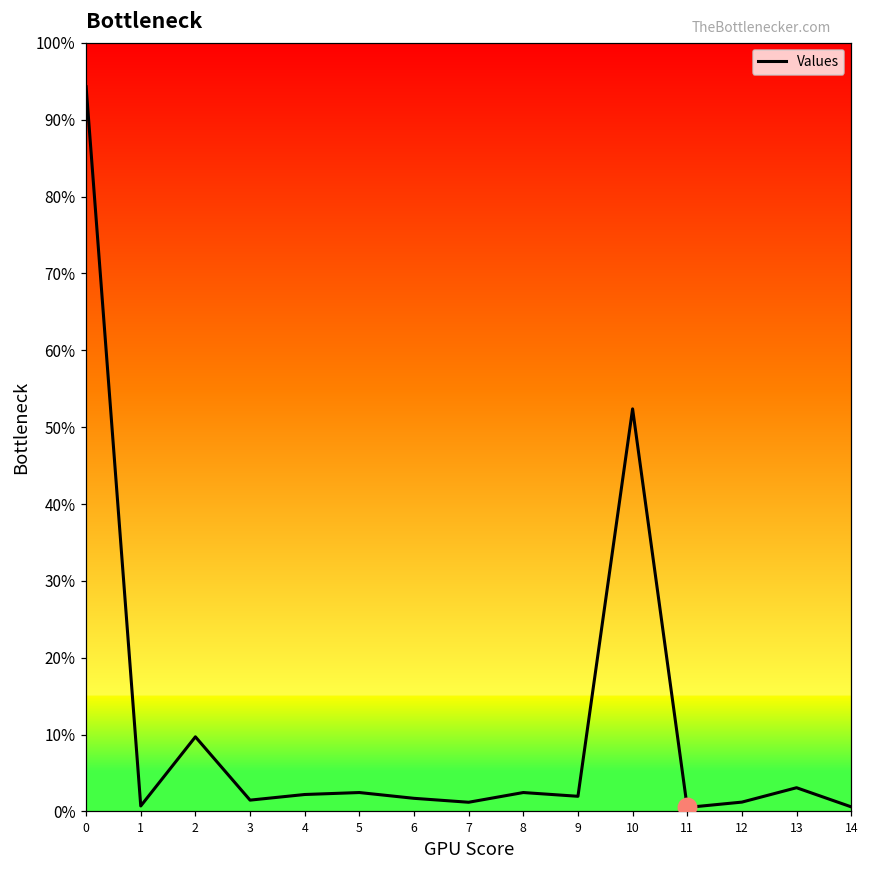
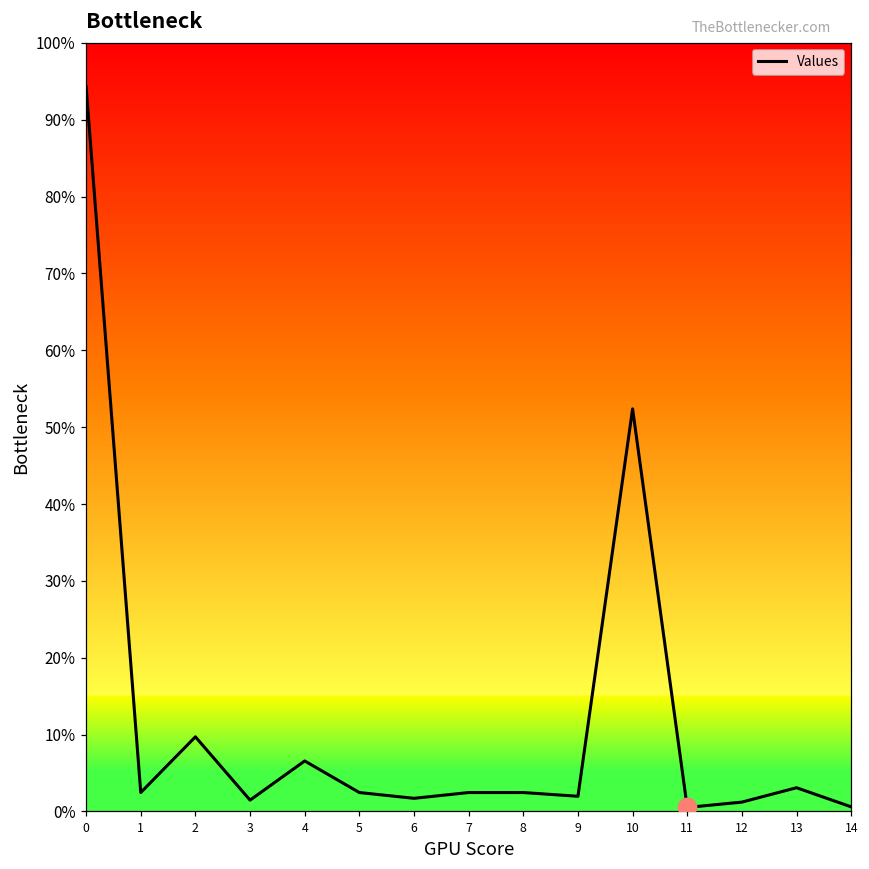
Values, 1: 1% -> 2%
Values, 4: 2% -> 7%
Values, 7: 1% -> 2%
